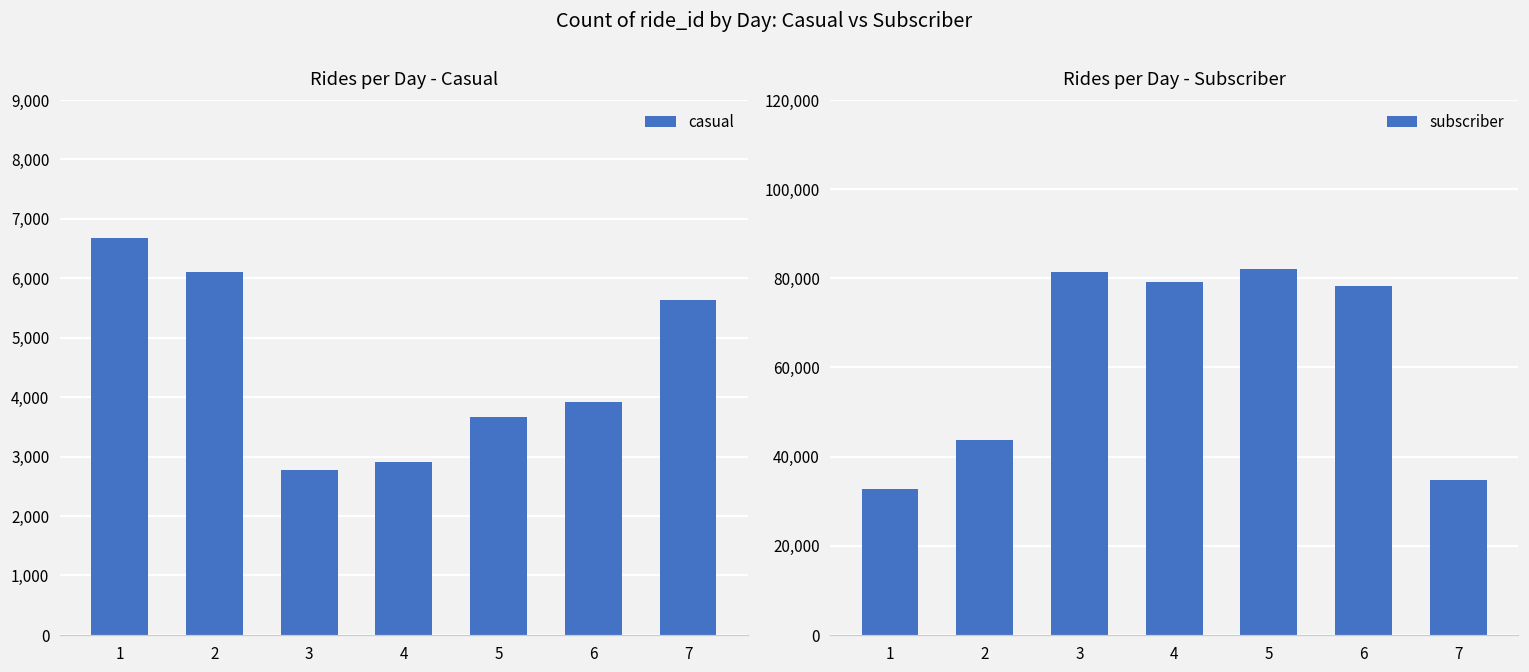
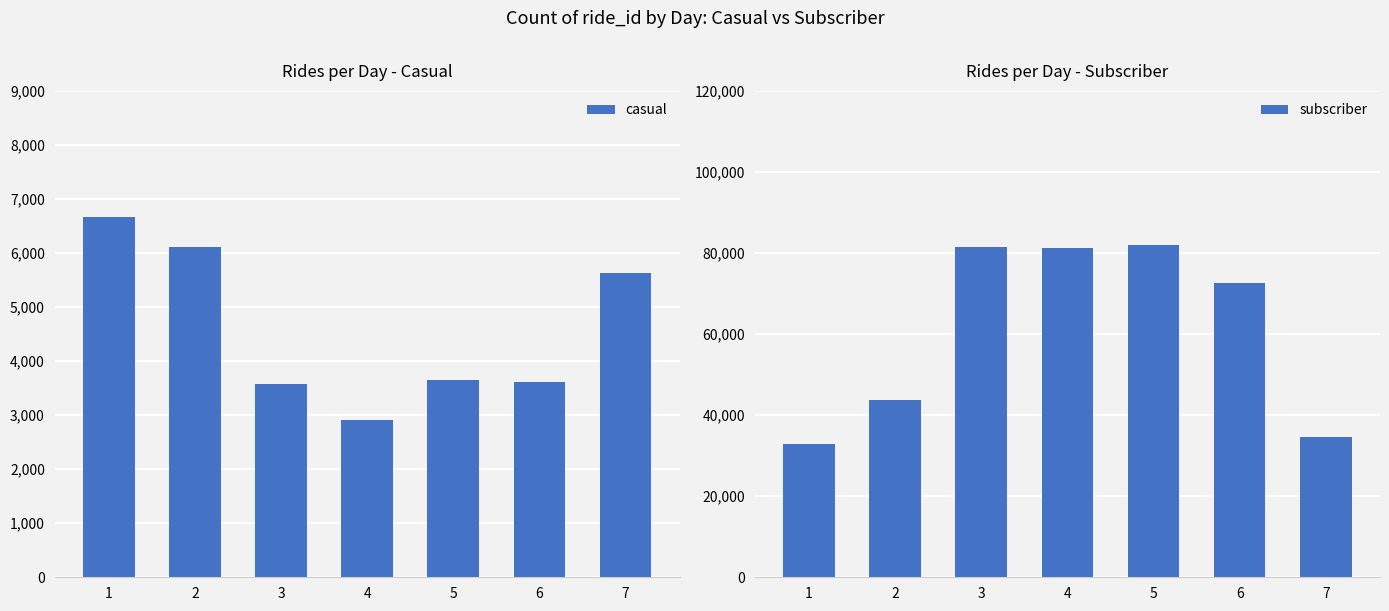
Rides per Day - Casual, 3: 2,800 -> 3,600
Rides per Day - Casual, 6: 3,900 -> 3,600
Rides per Day - Subscriber, 4: 79,000 -> 81,000
Rides per Day - Subscriber, 6: 78,000 -> 73,000
